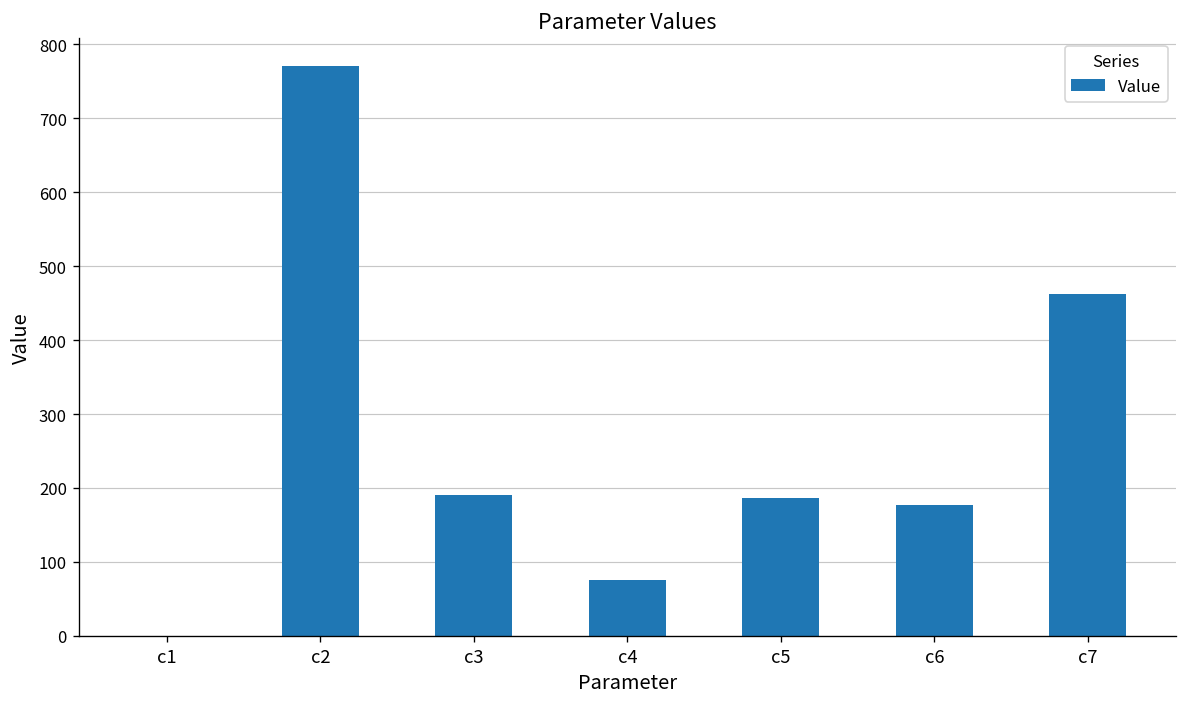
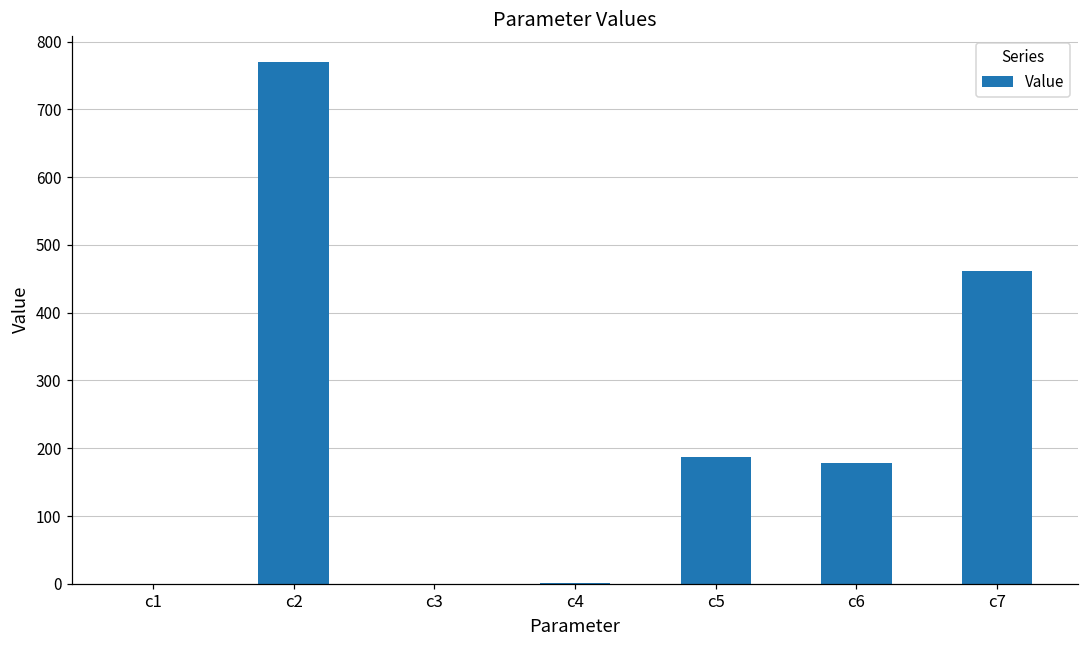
c3: 190 -> 0
c4: 80 -> 0
